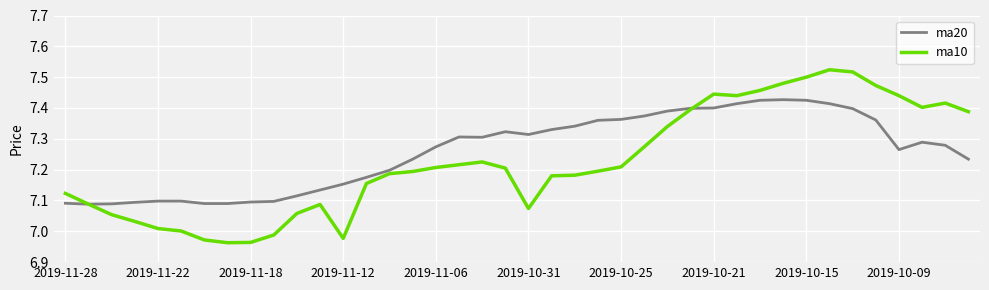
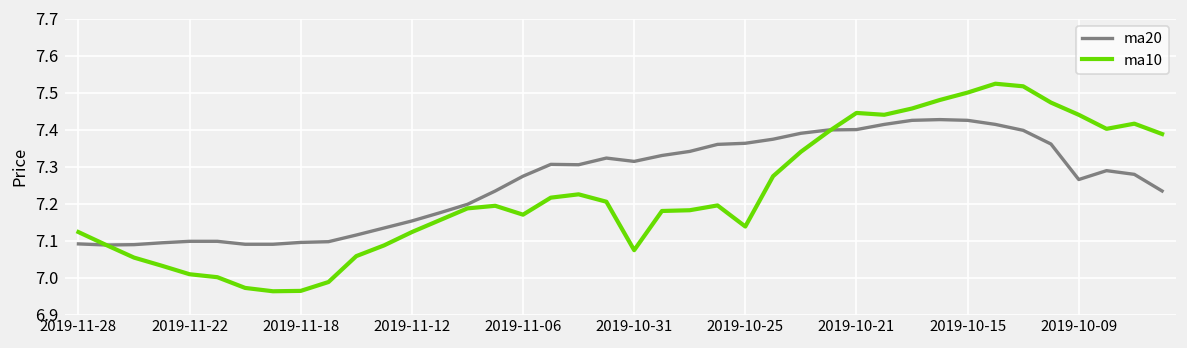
ma10, 2019-11-12: 6.98 -> 7.12
ma10, 2019-11-06: 7.21 -> 7.17
ma10, 2019-10-25: 7.21 -> 7.14
